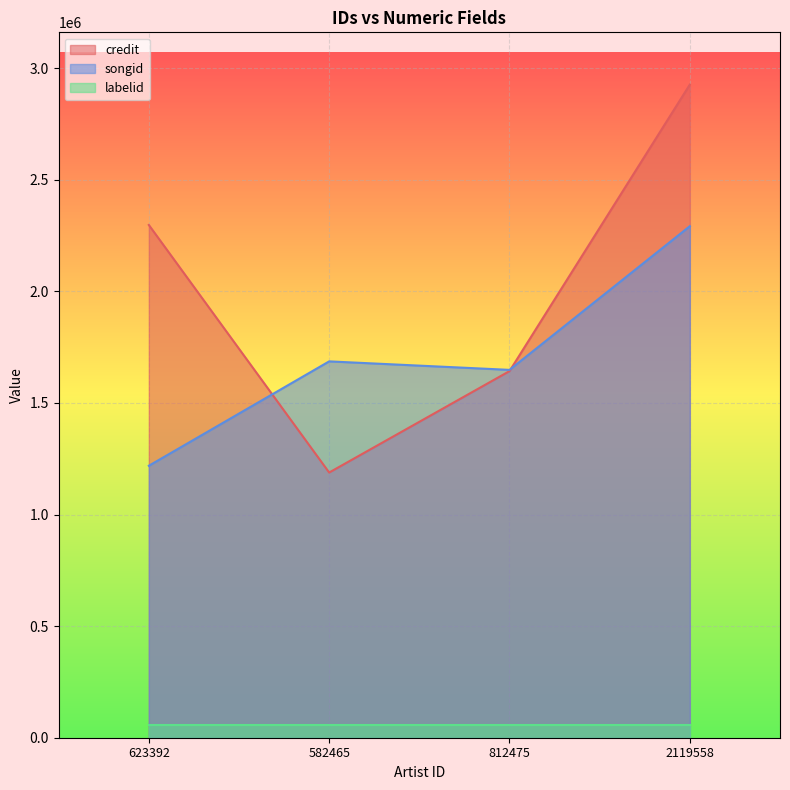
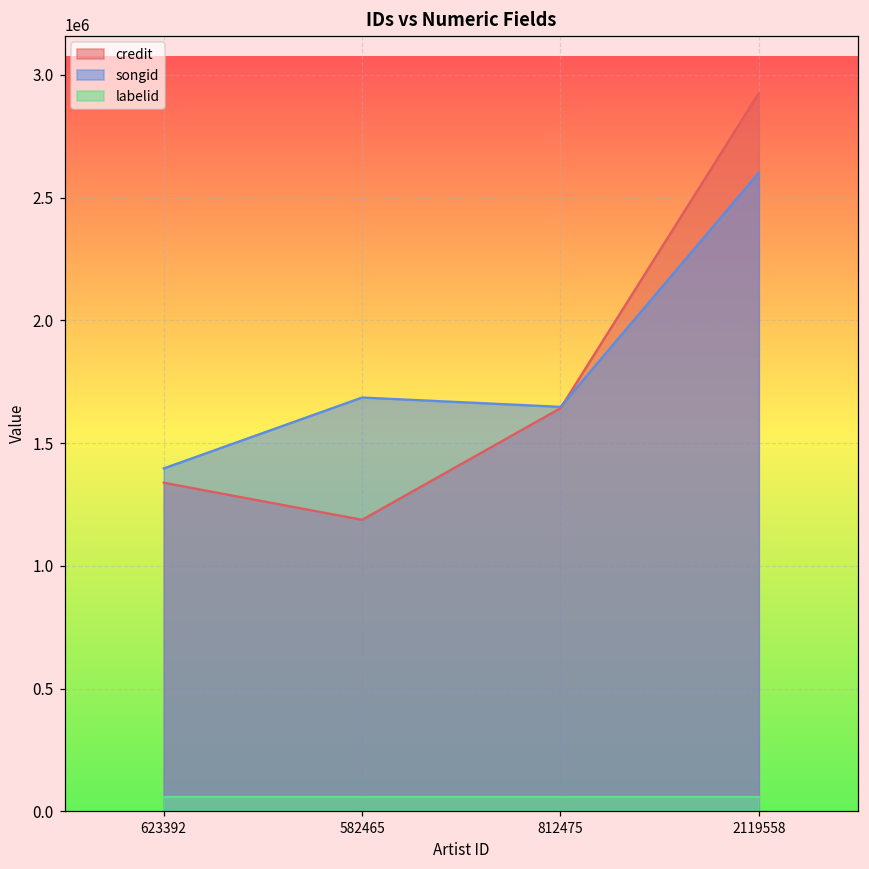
credit, 623392: 2300000 -> 1340000
songid, 623392: 1220000 -> 1400000
songid, 2119558: 2290000 -> 2600000
